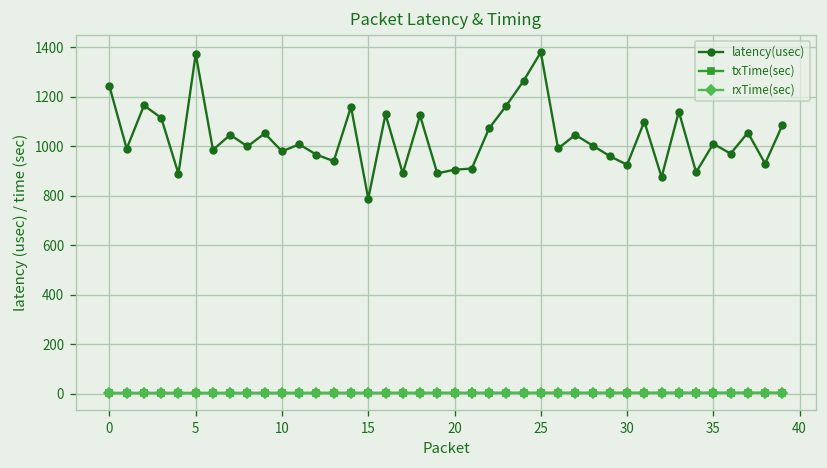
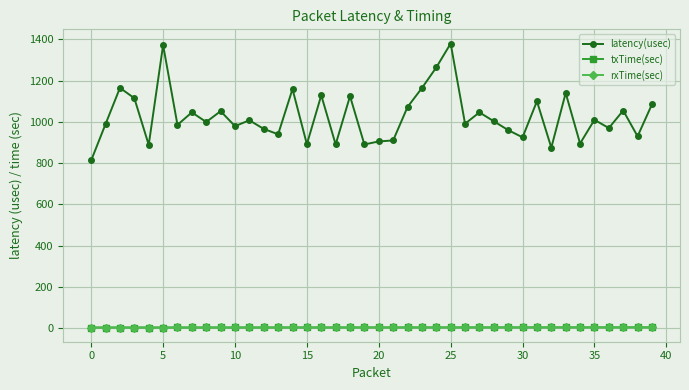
latency(usec), 0: 1240 -> 810
latency(usec), 15: 790 -> 890
